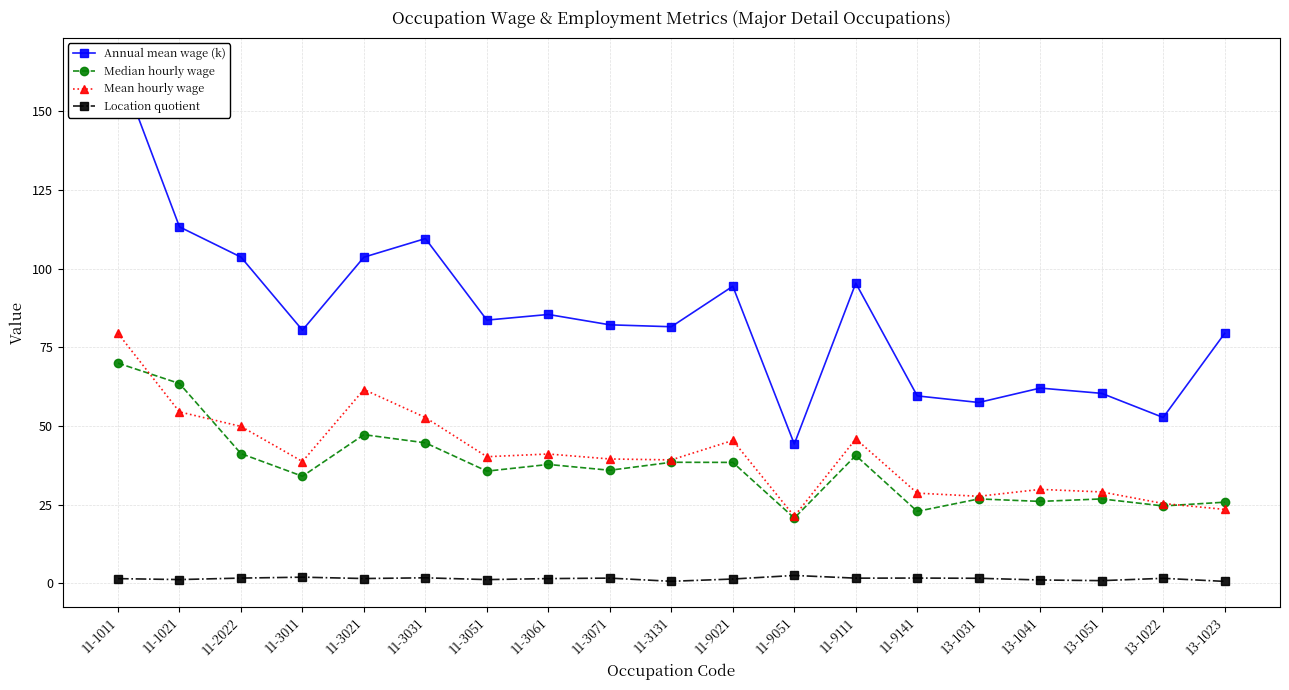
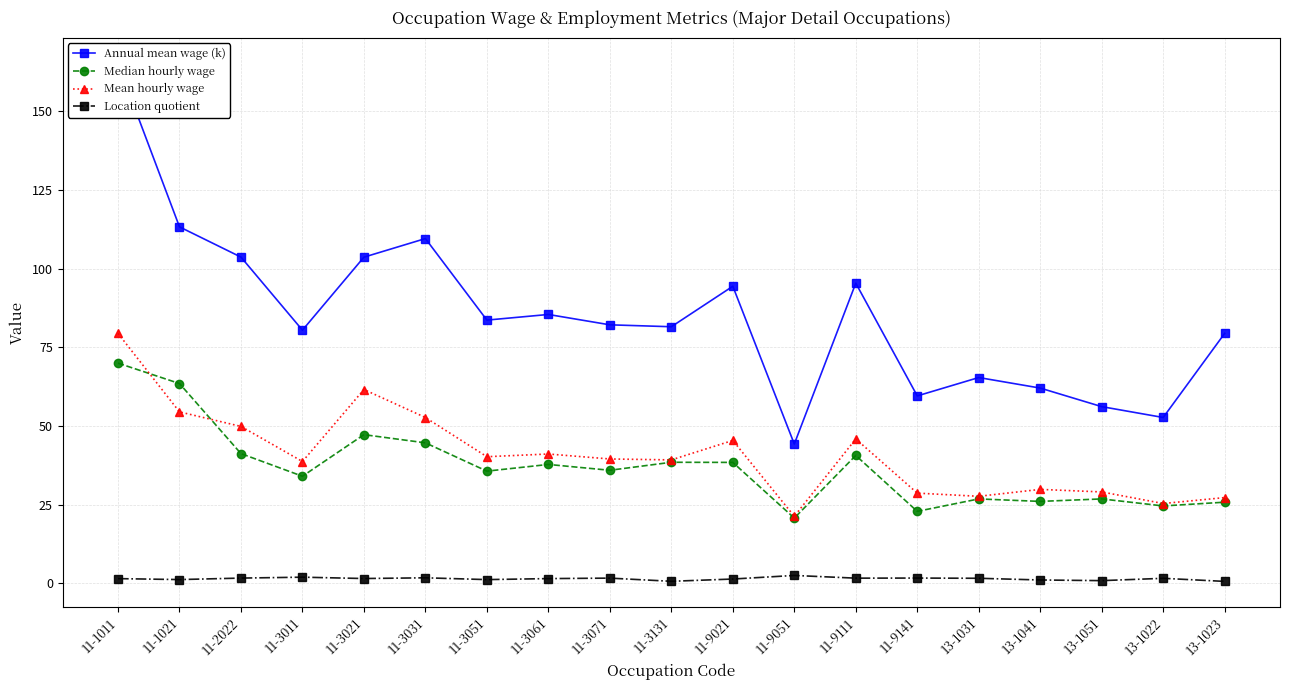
Annual mean wage (k), 13-1031: 57 -> 65
Annual mean wage (k), 13-1051: 60 -> 56
Mean hourly wage, 13-1023: 23 -> 27
